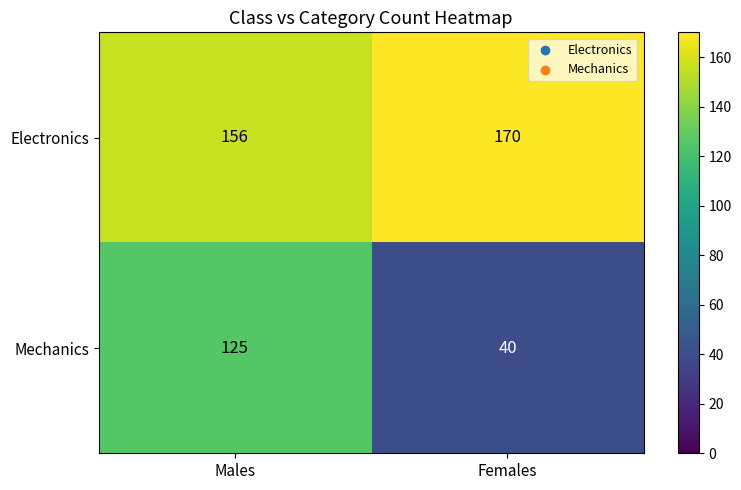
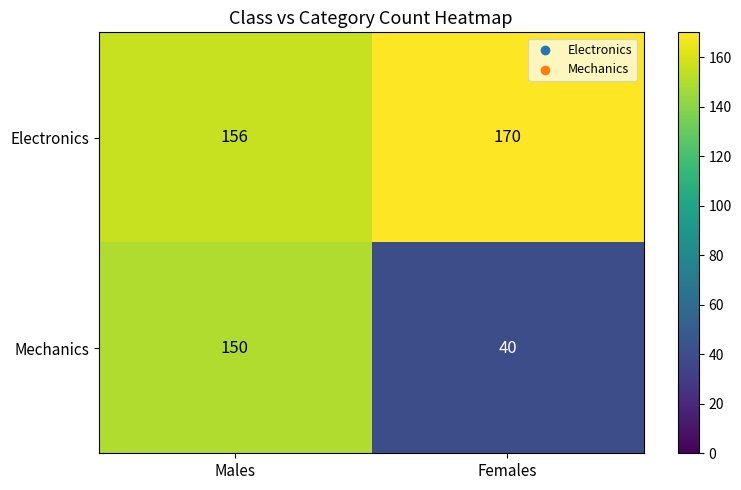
Mechanics, Males: 125 -> 150
